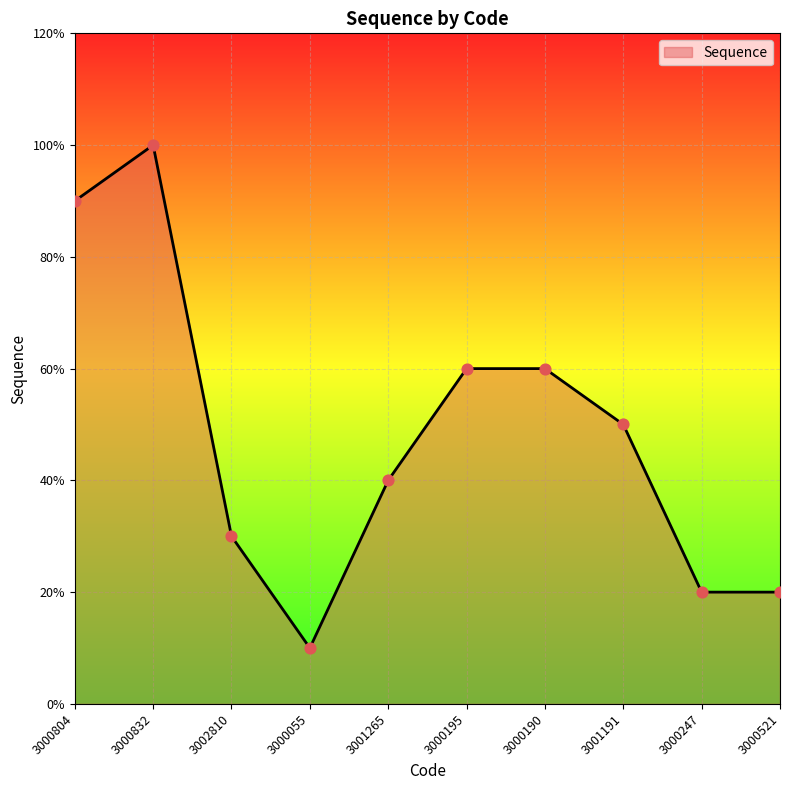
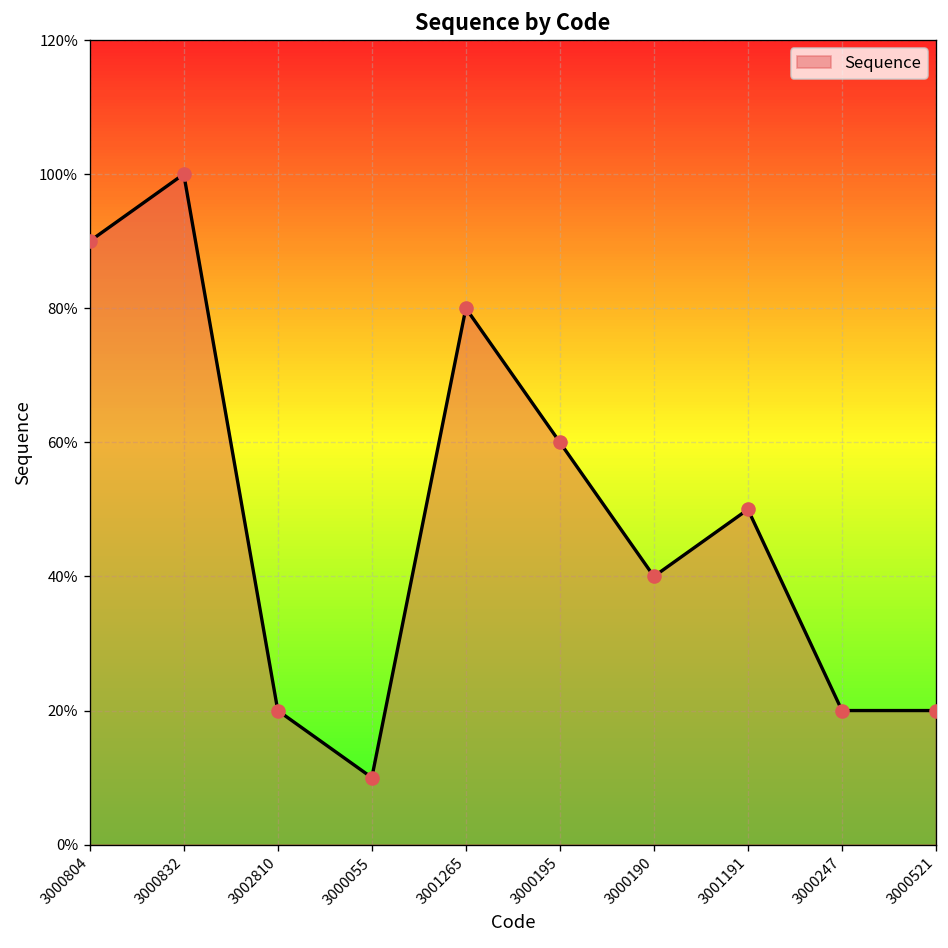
3002810: 30% -> 20%
3001265: 40% -> 80%
3000190: 60% -> 40%
